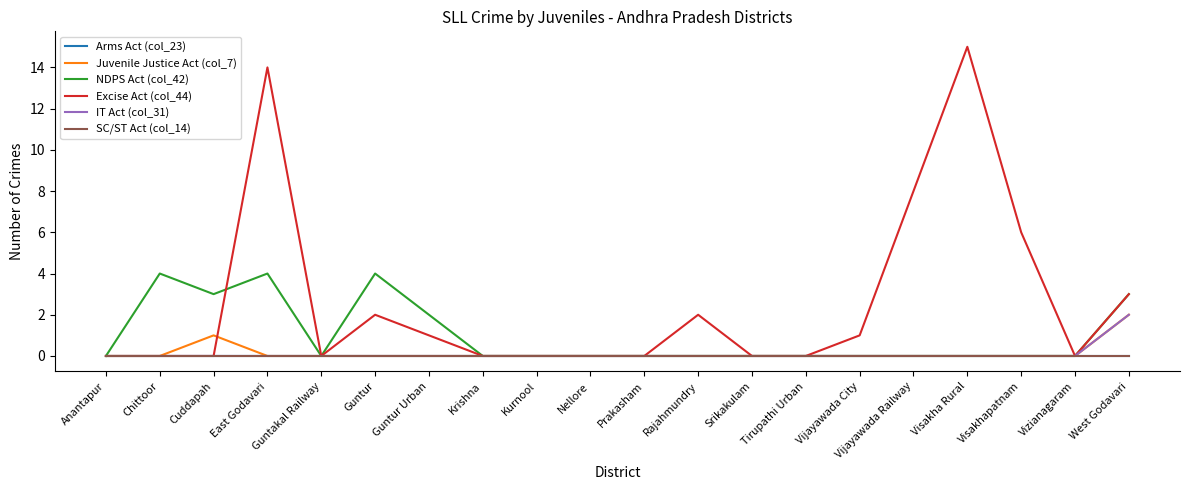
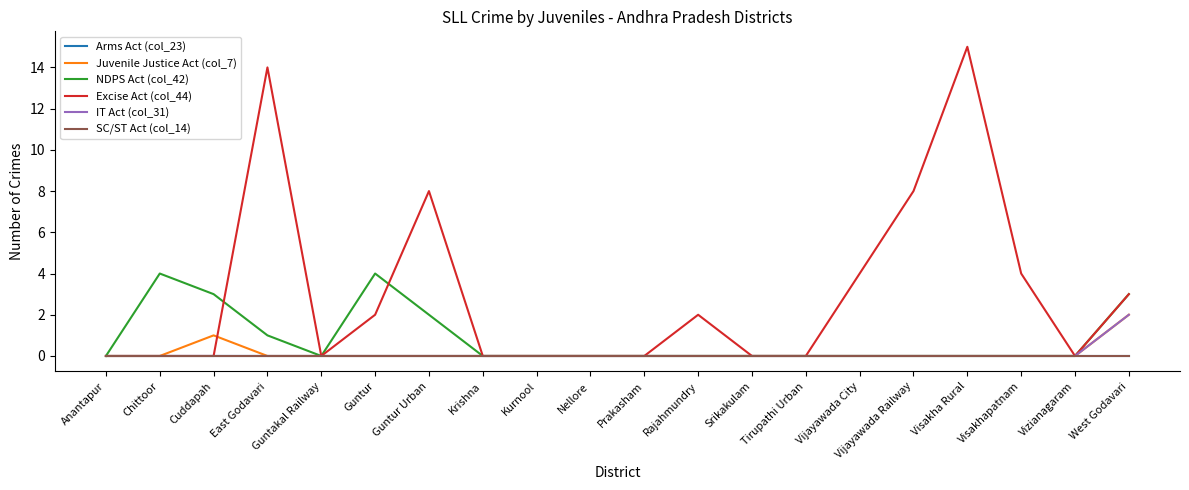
NDPS Act (col_42), East Godavari: 4 -> 1
Excise Act (col_44), Guntur Urban: 1 -> 8
Excise Act (col_44), Vijayawada City: 1 -> 4
Excise Act (col_44), Visakhapatnam: 6 -> 4
